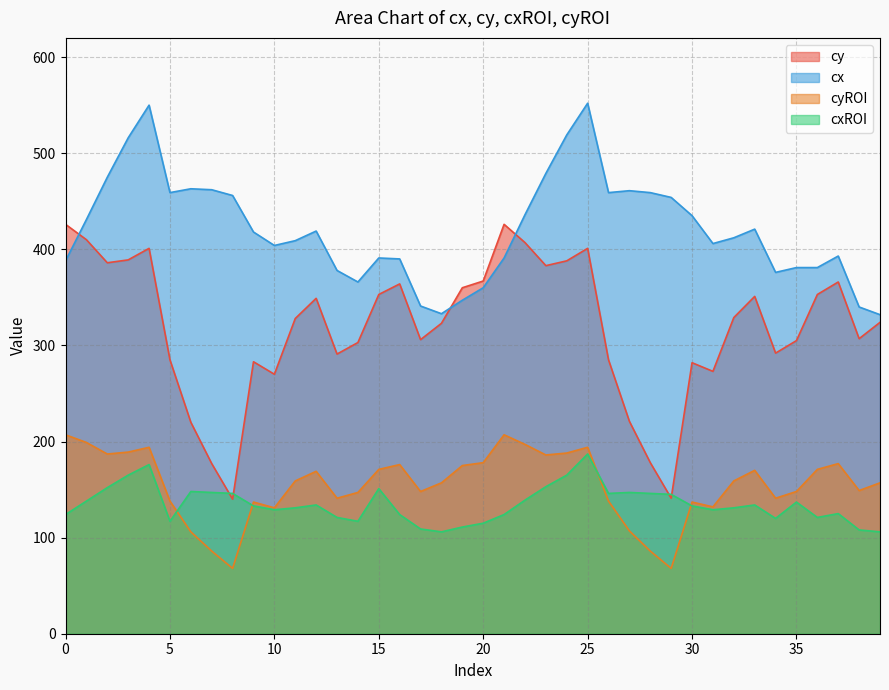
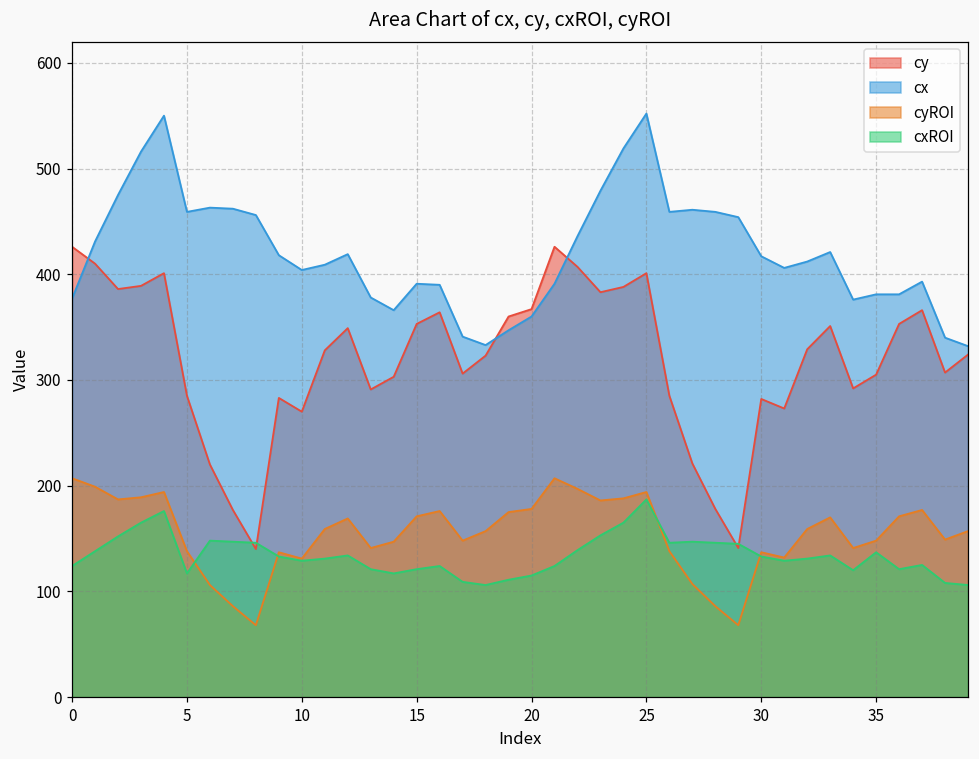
cx, 0: 390 -> 380
cxROI, 15: 150 -> 120
cx, 30: 440 -> 420
